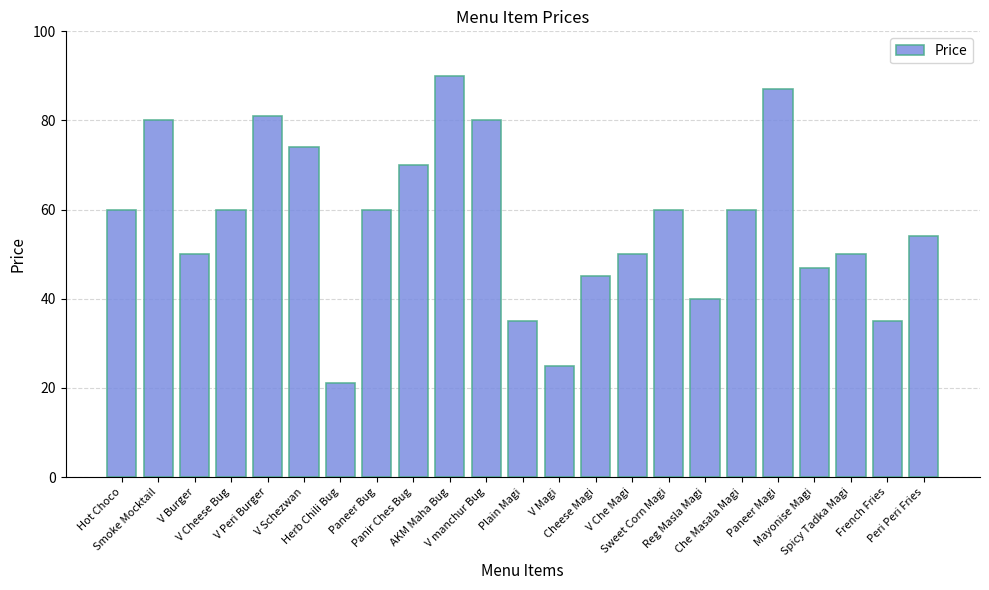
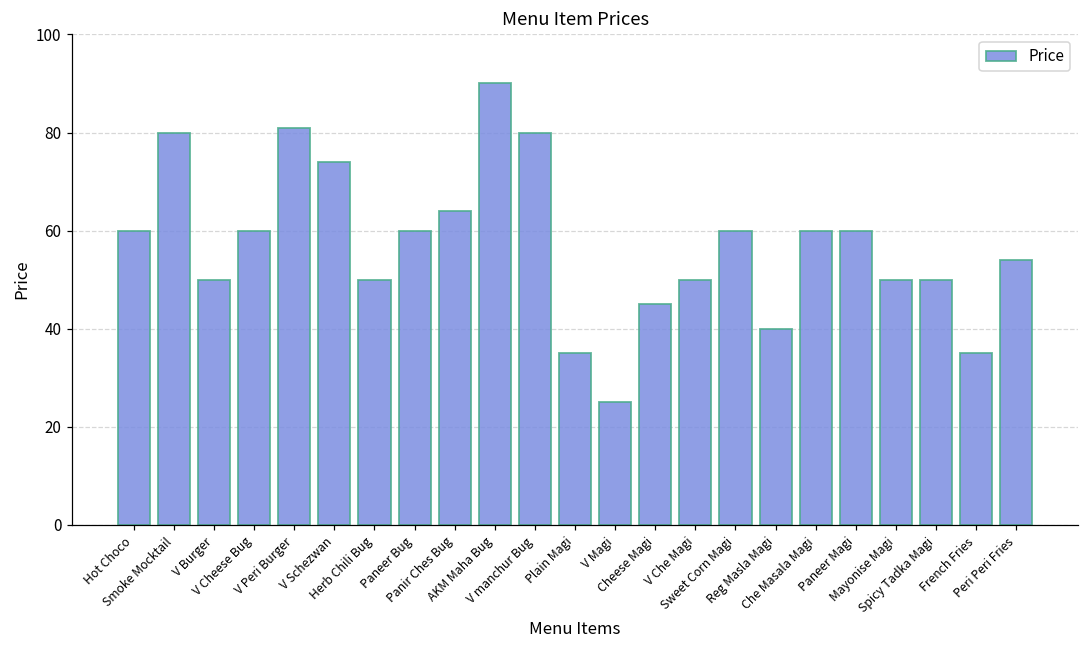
Herb Chili Bug: 21 -> 50
Panir Ches Bug: 70 -> 64
Paneer Magi: 87 -> 60
Mayonise Magi: 47 -> 50
